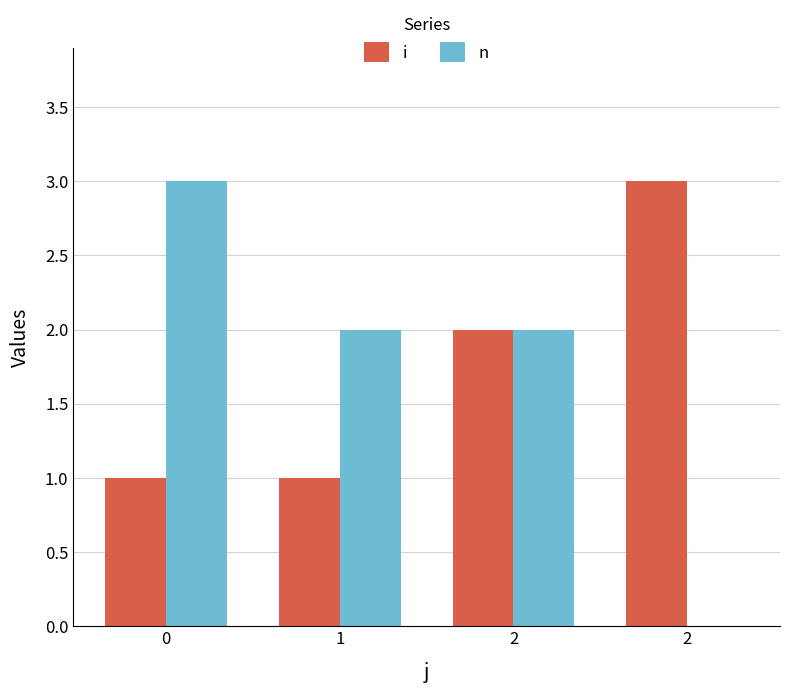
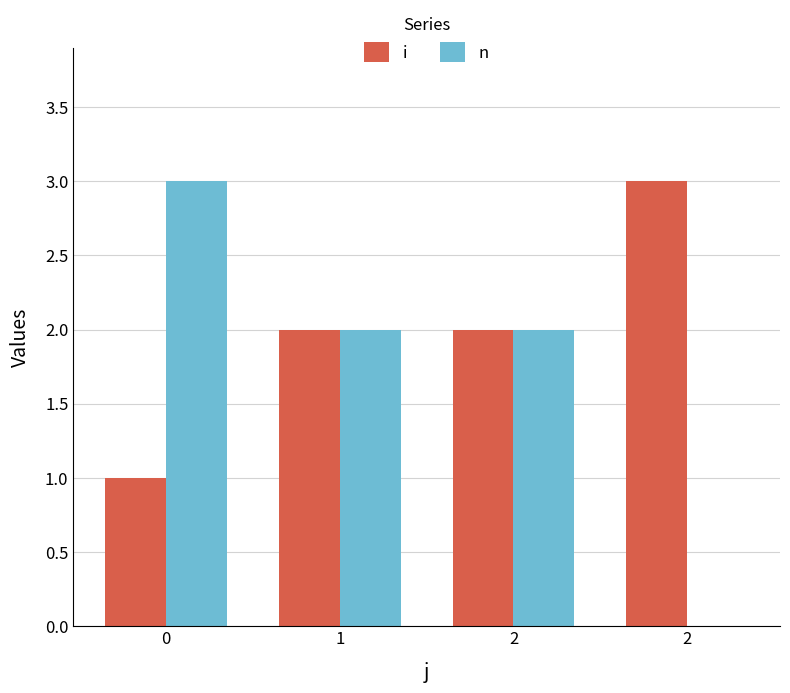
i, 1: 1 -> 2
